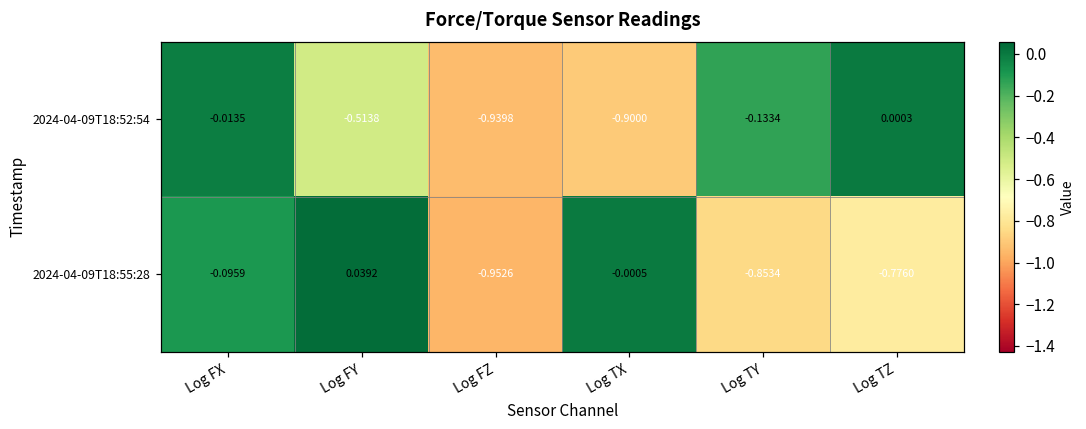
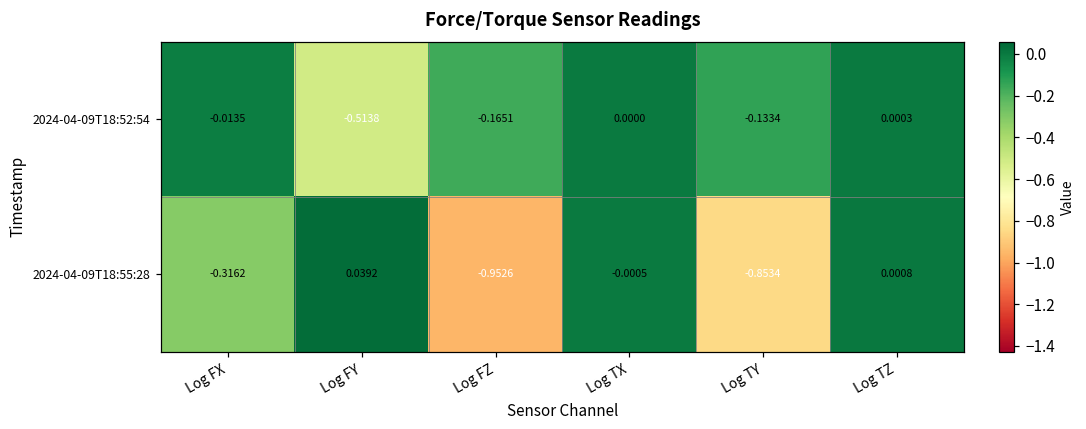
2024-04-09T18:52:54, Log FZ: -0.9398 -> -0.1651
2024-04-09T18:52:54, Log TX: -0.9000 -> 0.0000
2024-04-09T18:55:28, Log FX: -0.0959 -> -0.3162
2024-04-09T18:55:28, Log TZ: -0.7760 -> 0.0008
